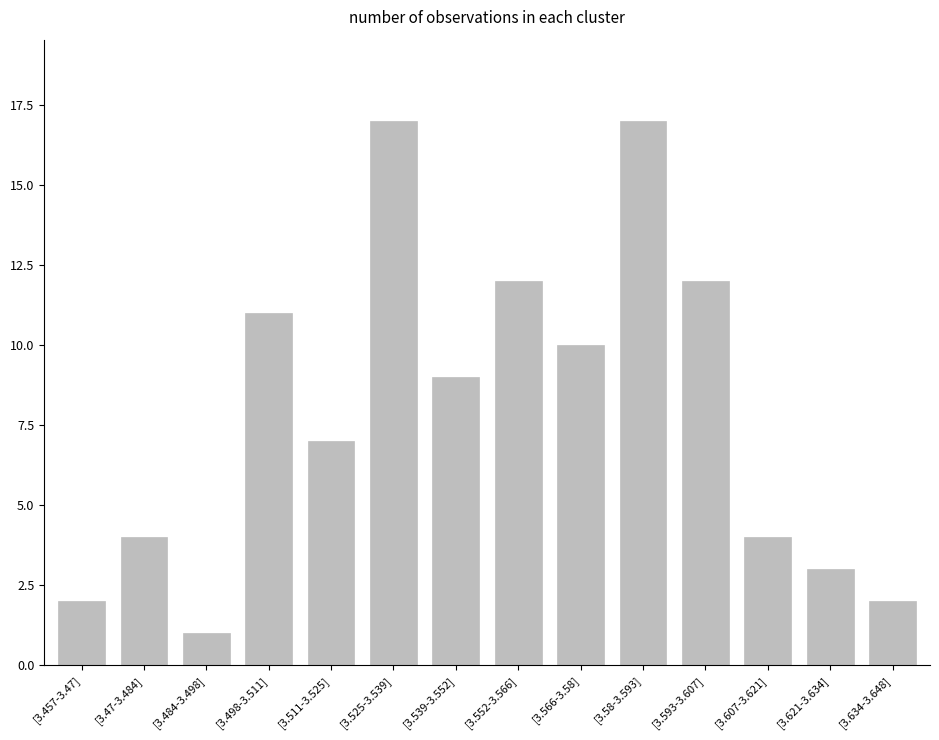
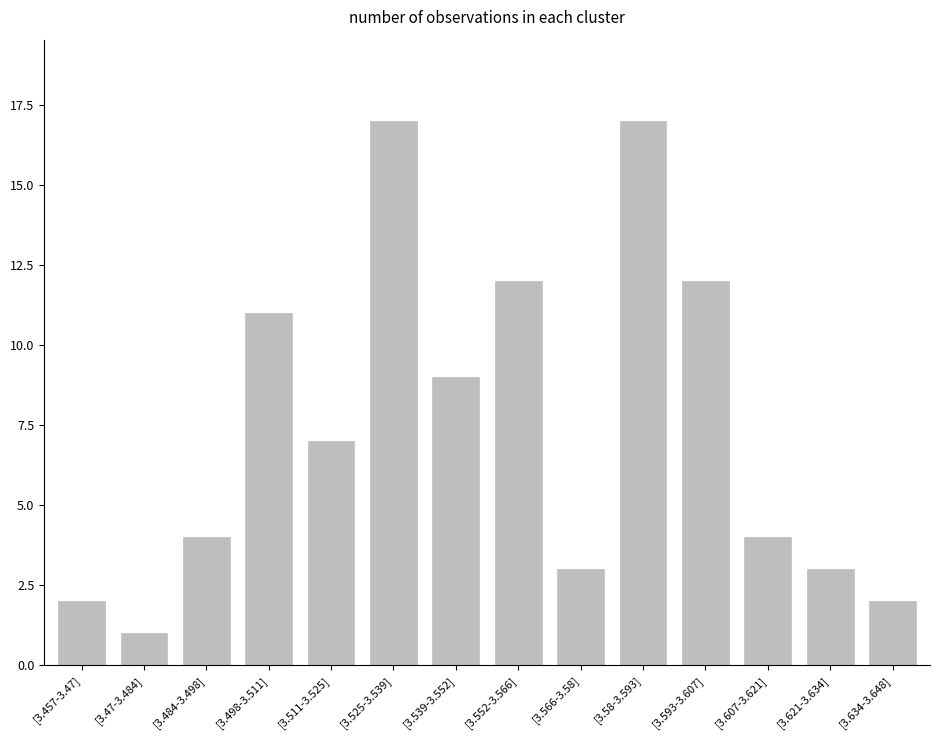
[3.47-3.484]: 4 -> 1
[3.484-3.498]: 1 -> 4
[3.566-3.58]: 10 -> 3
